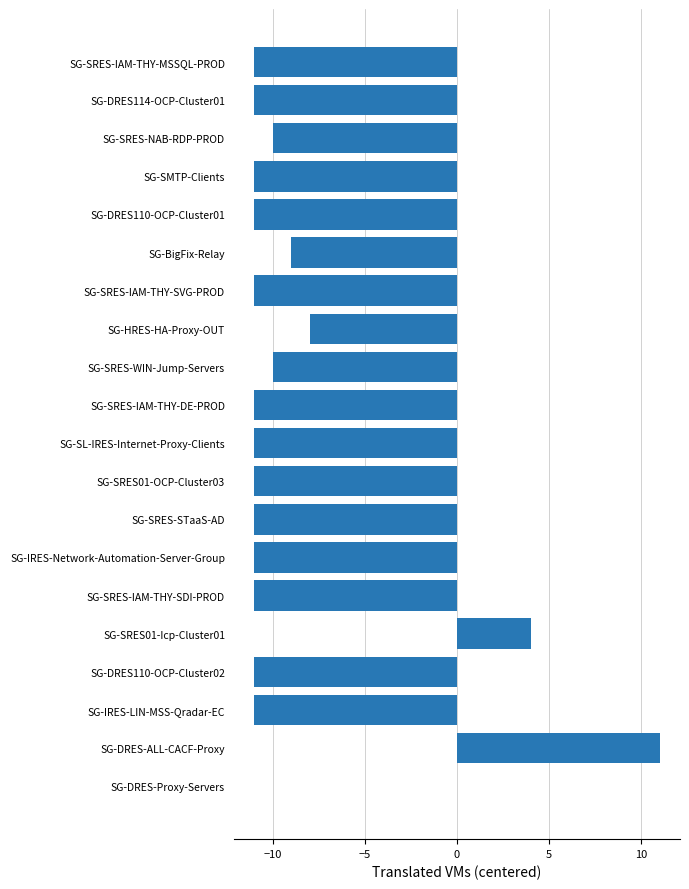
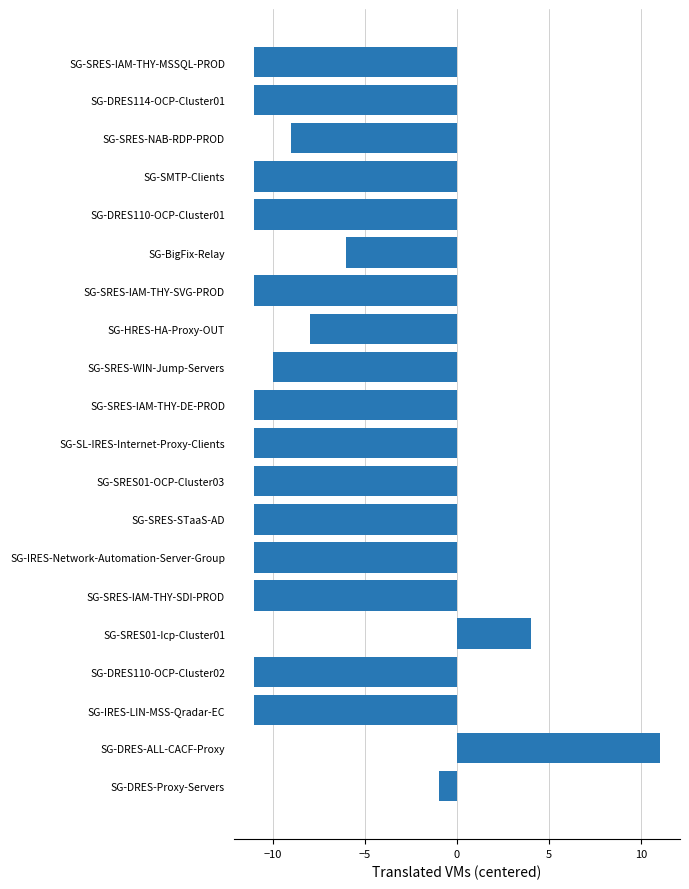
SG-SRES-NAB-RDP-PROD: -10.0 -> -9.0
SG-BigFix-Relay: -9.0 -> -6.0
SG-DRES-Proxy-Servers: 0.0 -> -1.0
